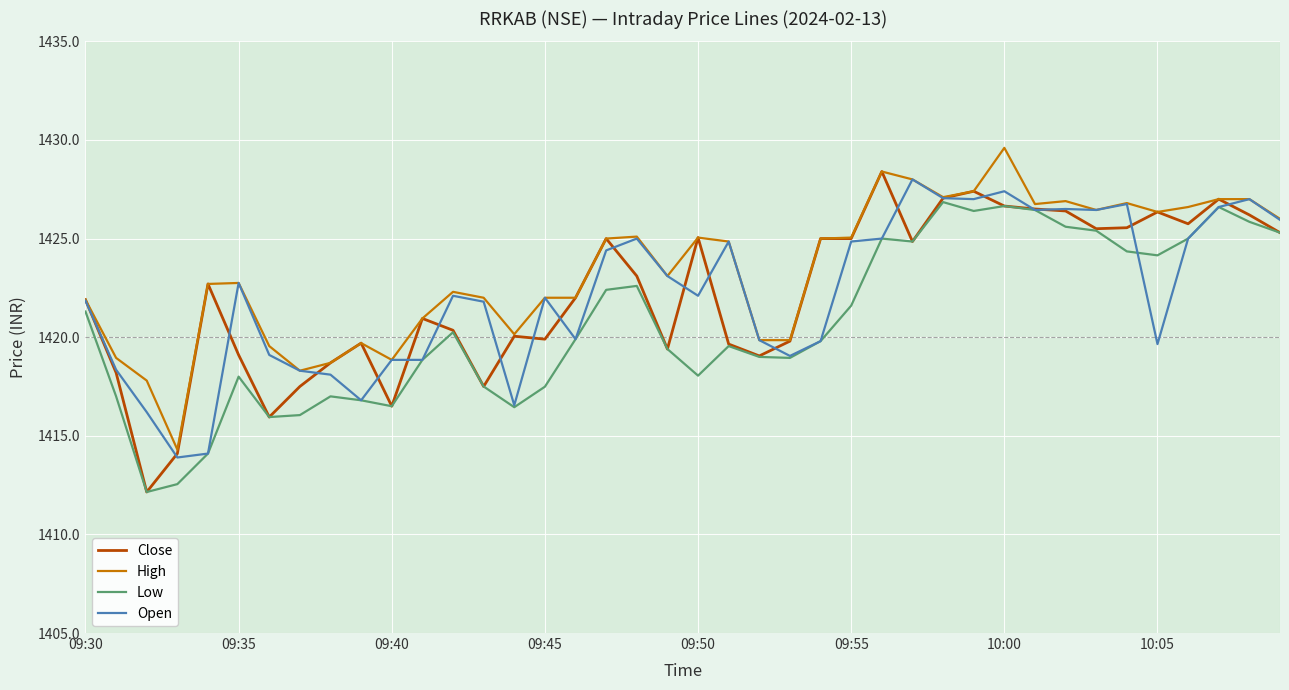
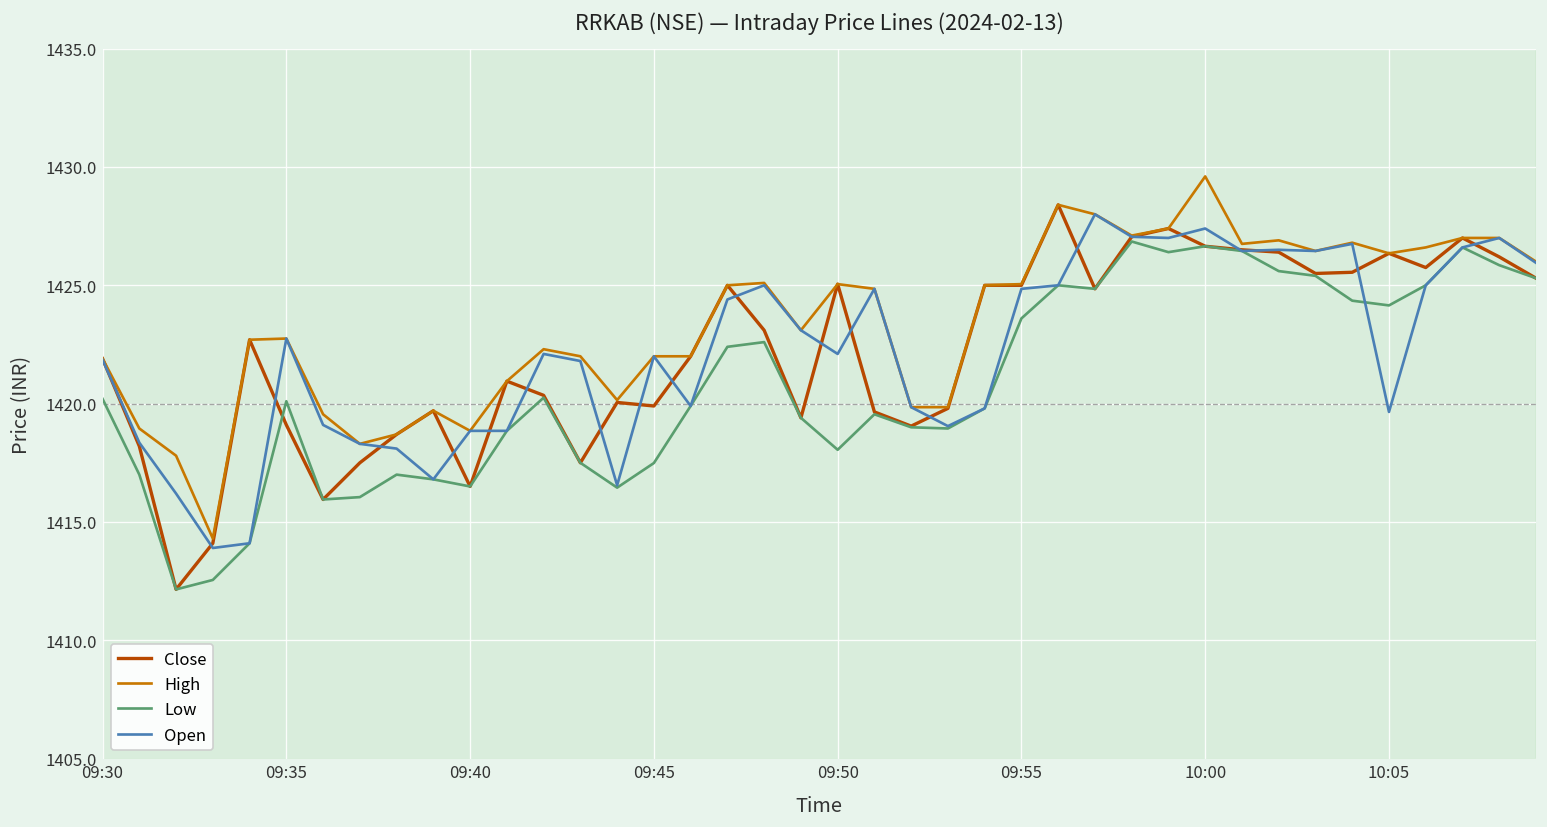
Low, 09:30: 1421.3 -> 1420.2
Low, 09:35: 1418.0 -> 1420.1
Low, 09:55: 1421.6 -> 1423.6
